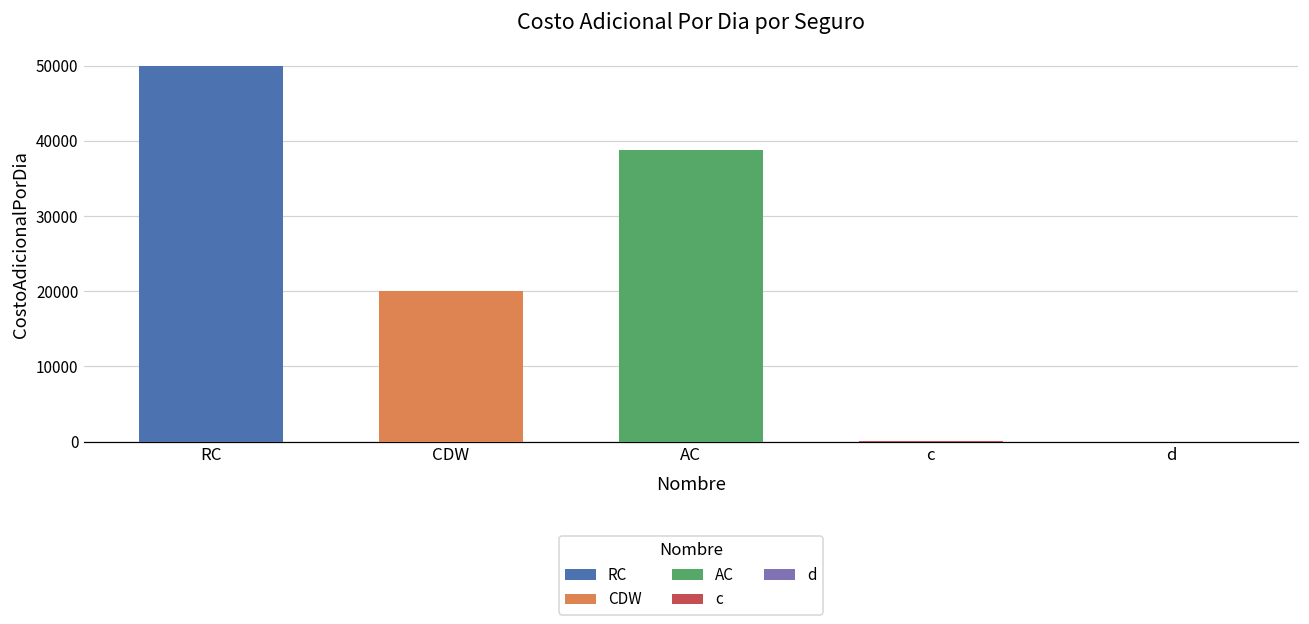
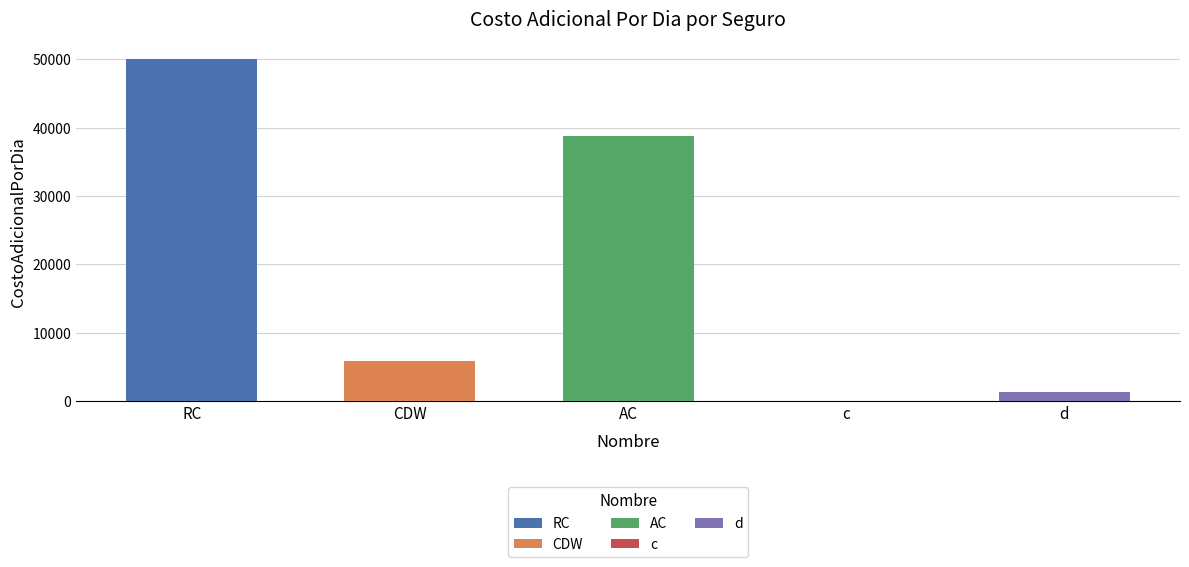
CDW: 20000 -> 6000
d: 0 -> 1000
